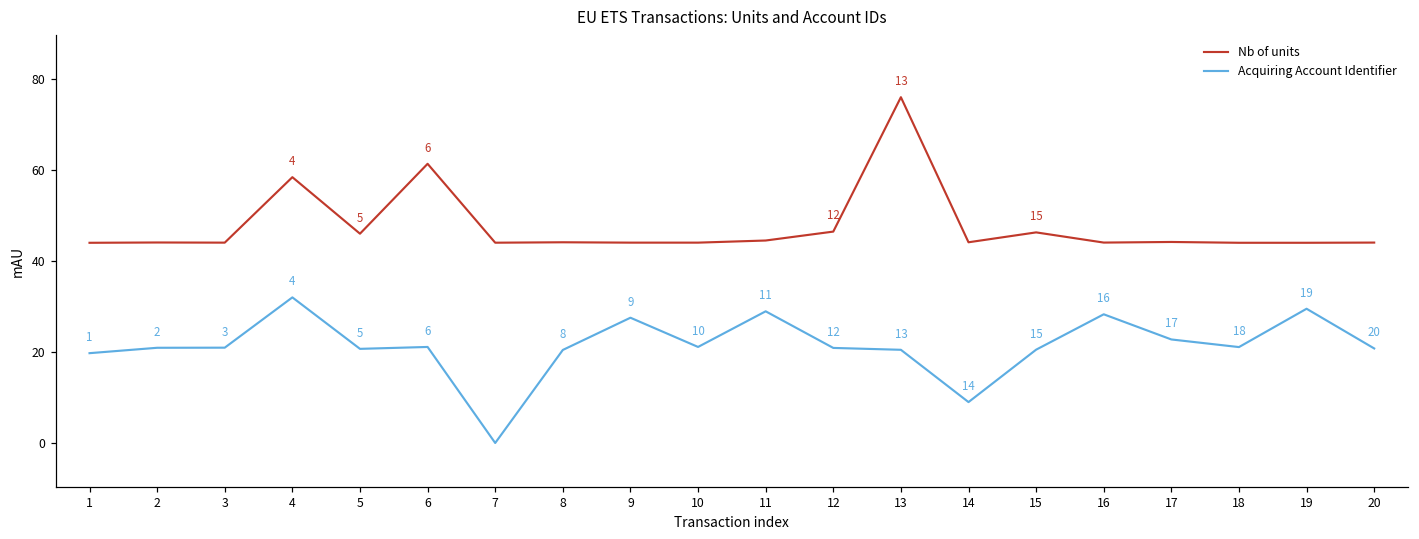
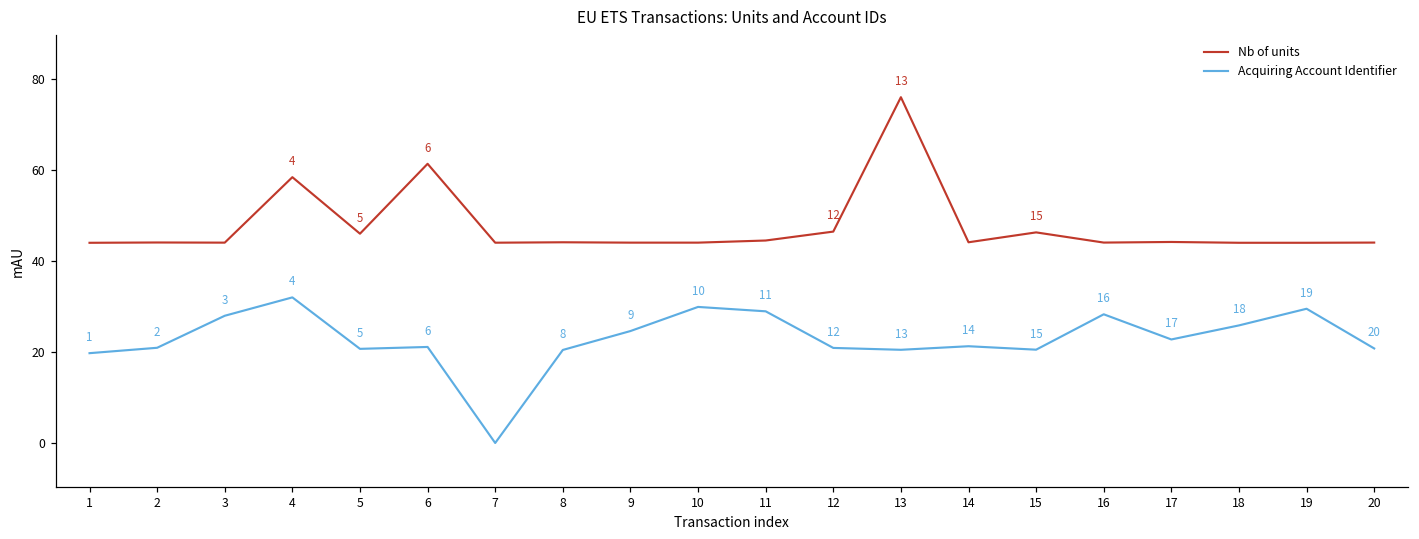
Acquiring Account Identifier, 3: 21 -> 28
Acquiring Account Identifier, 9: 28 -> 25
Acquiring Account Identifier, 10: 21 -> 30
Acquiring Account Identifier, 14: 9 -> 21
Acquiring Account Identifier, 18: 21 -> 26
